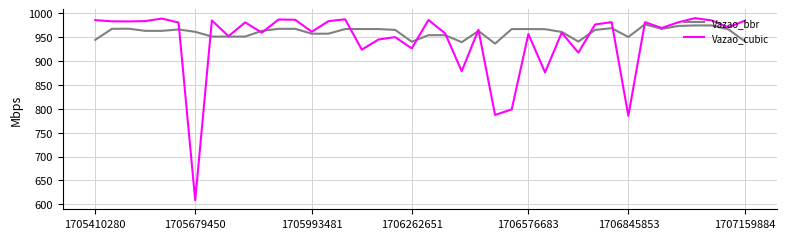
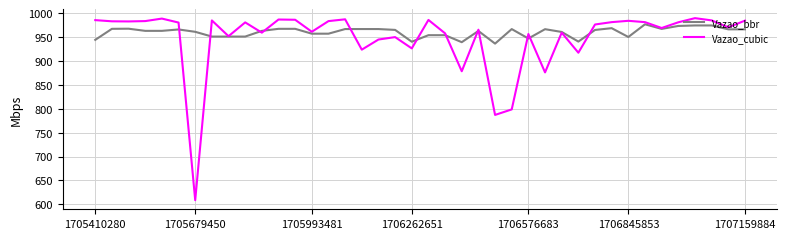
Vazao_bbr, 1706576683: 970 -> 950
Vazao_cubic, 1706845853: 790 -> 980
Vazao_bbr, 1707159884: 940 -> 970
